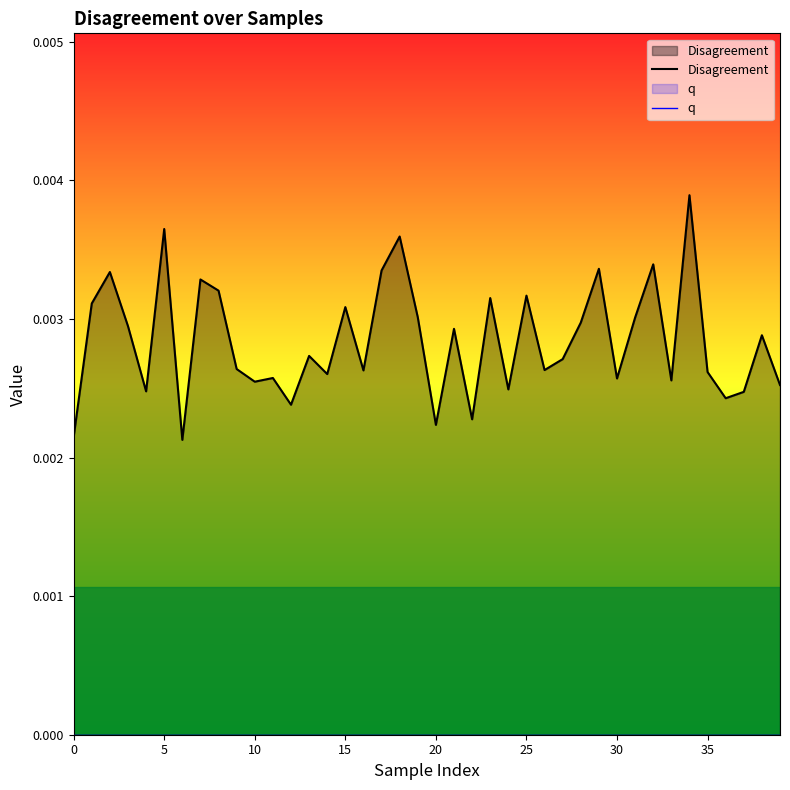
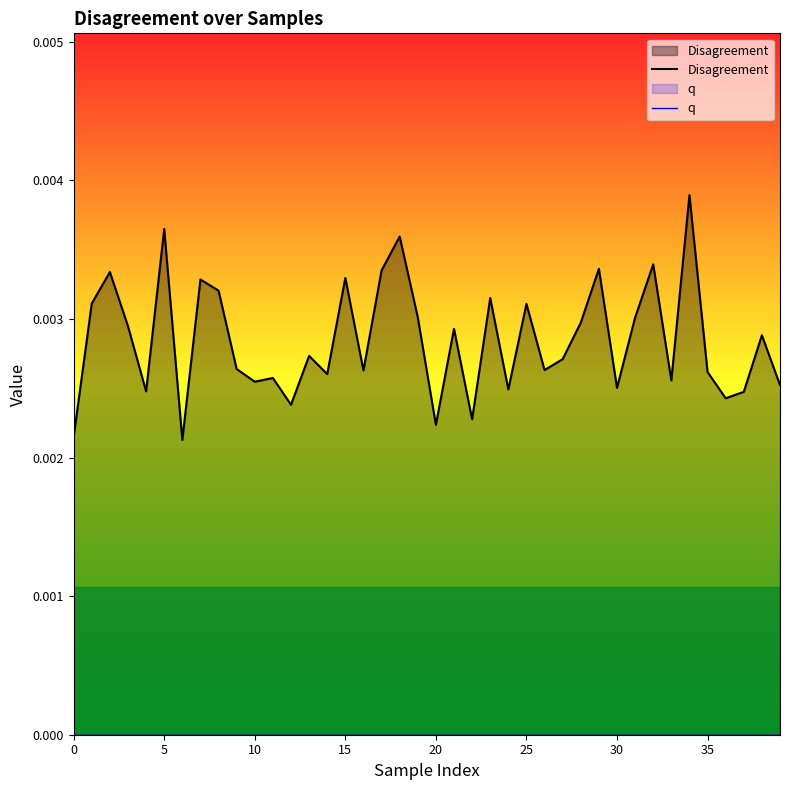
Disagreement, 15: 0.00309 -> 0.00330
Disagreement, 25: 0.00317 -> 0.00311
Disagreement, 30: 0.00257 -> 0.00250
